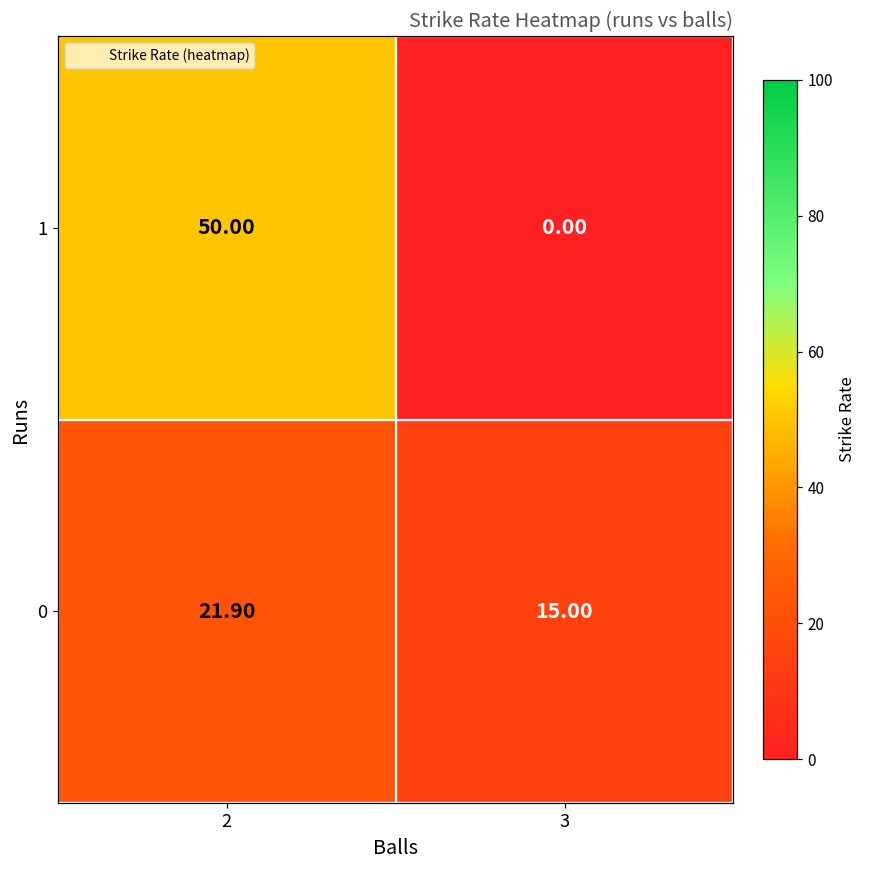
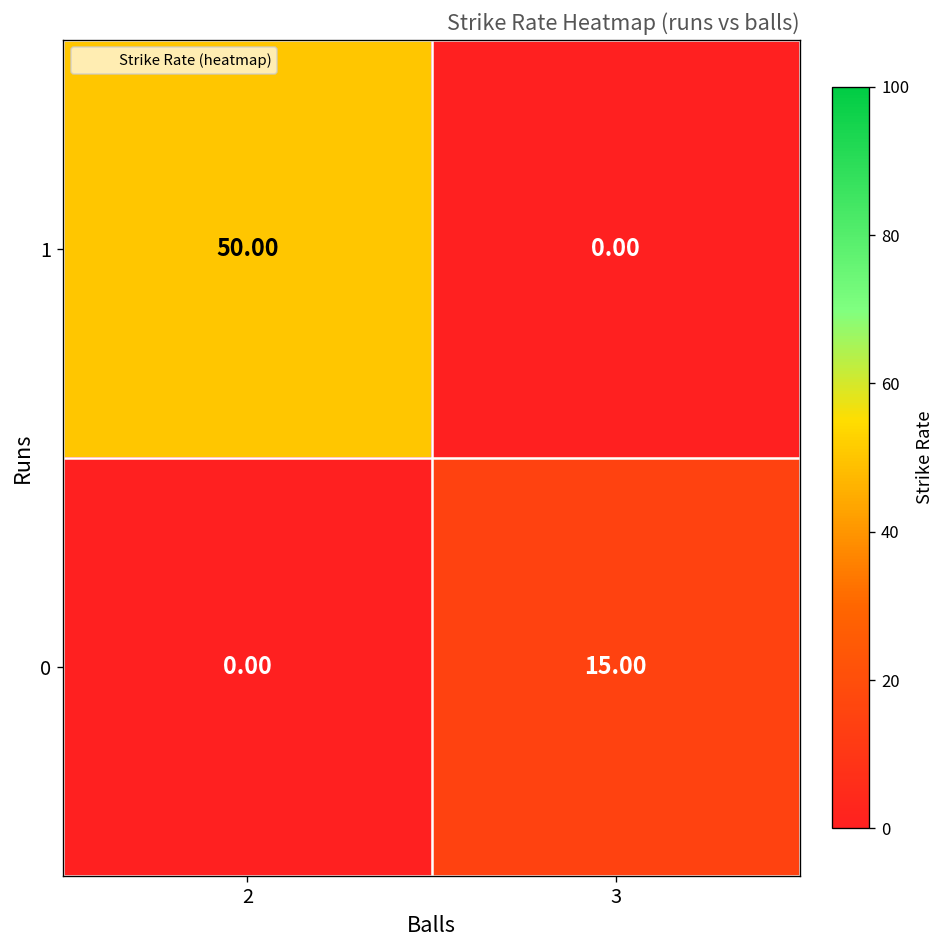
0, 2: 21.90 -> 0.00
